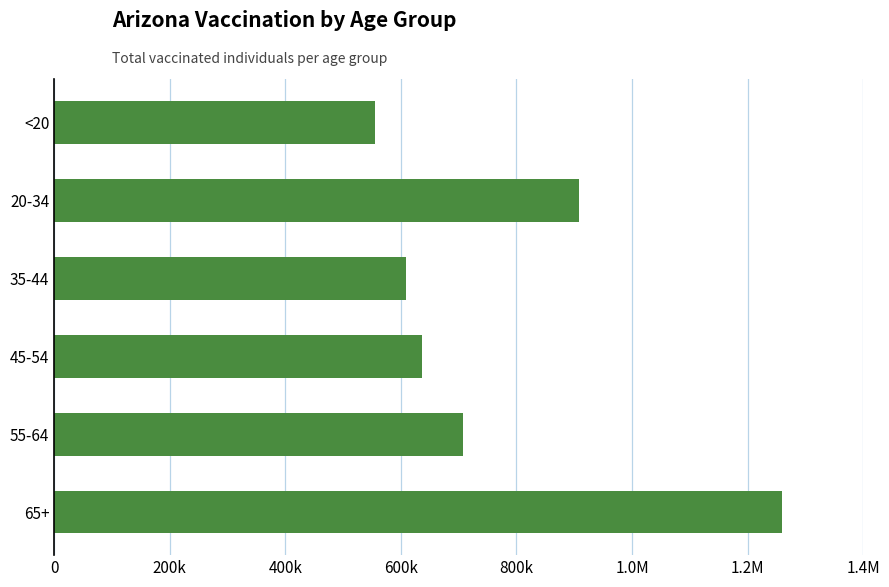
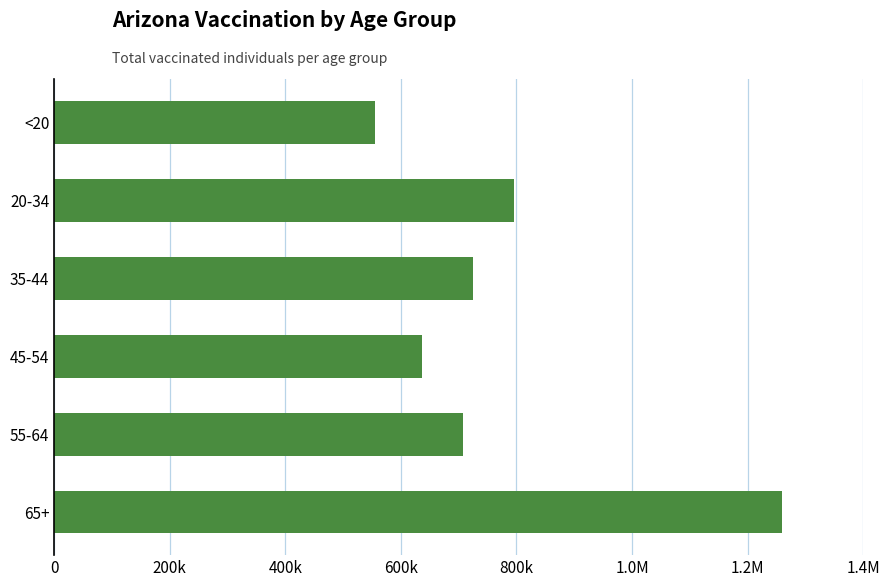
20-34: 910000 -> 800000
35-44: 610000 -> 720000
